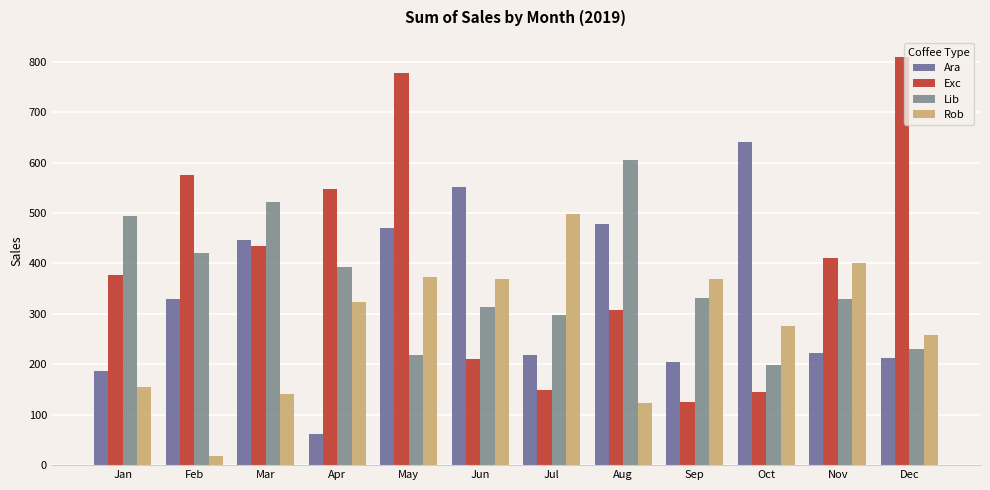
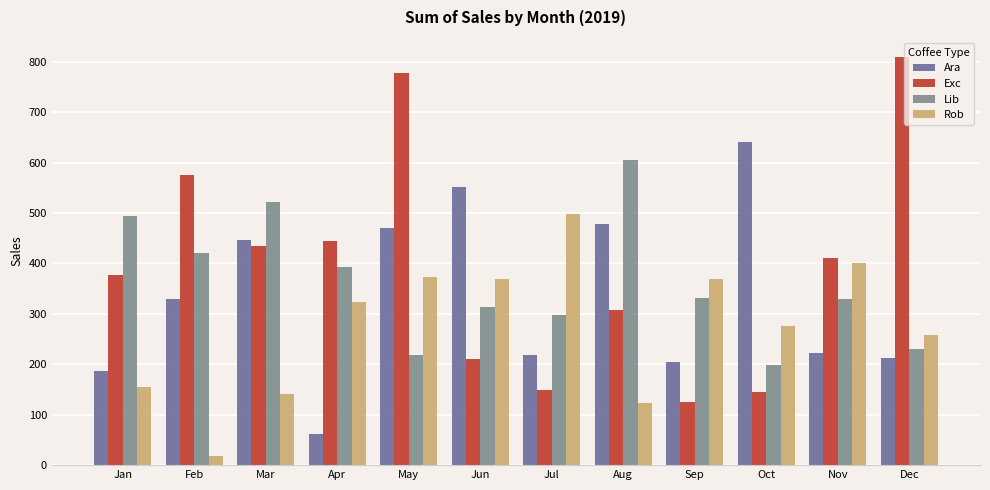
Exc, Apr: 550 -> 440
